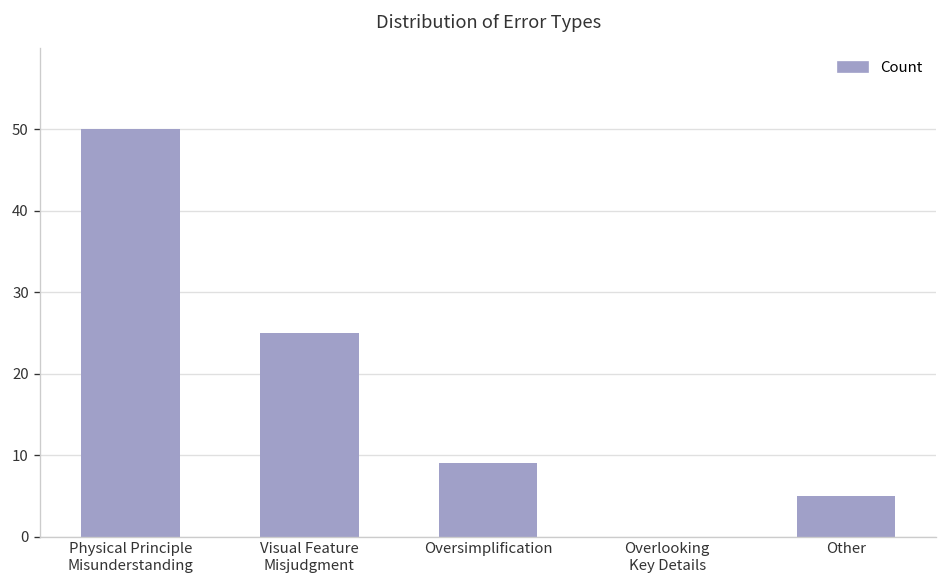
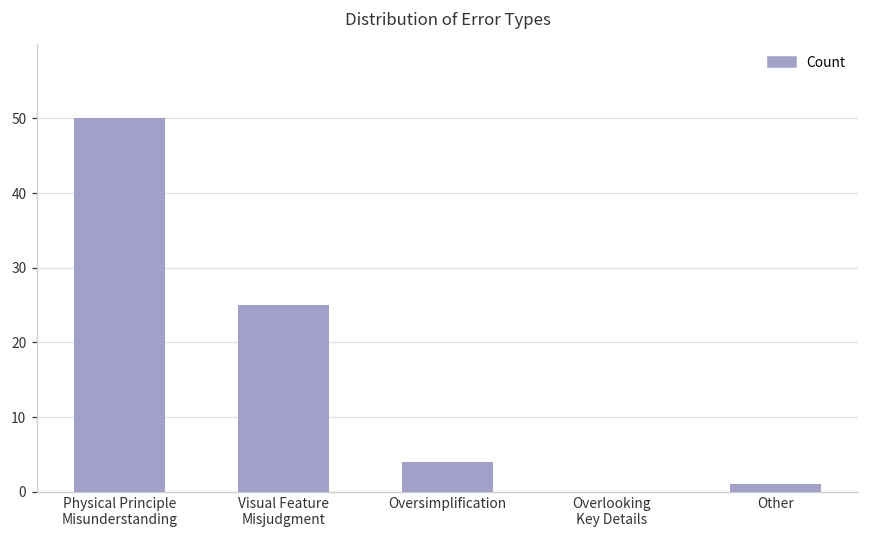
Oversimplification: 9 -> 4
Other: 5 -> 1
